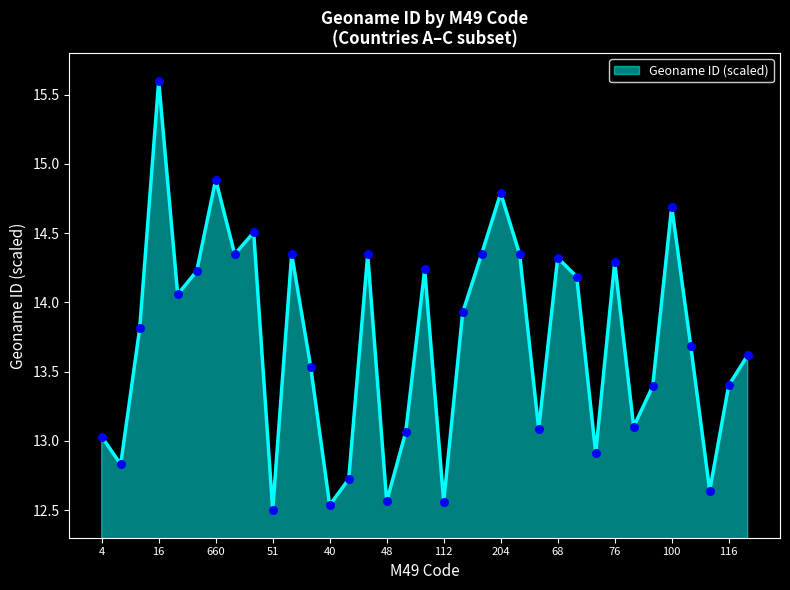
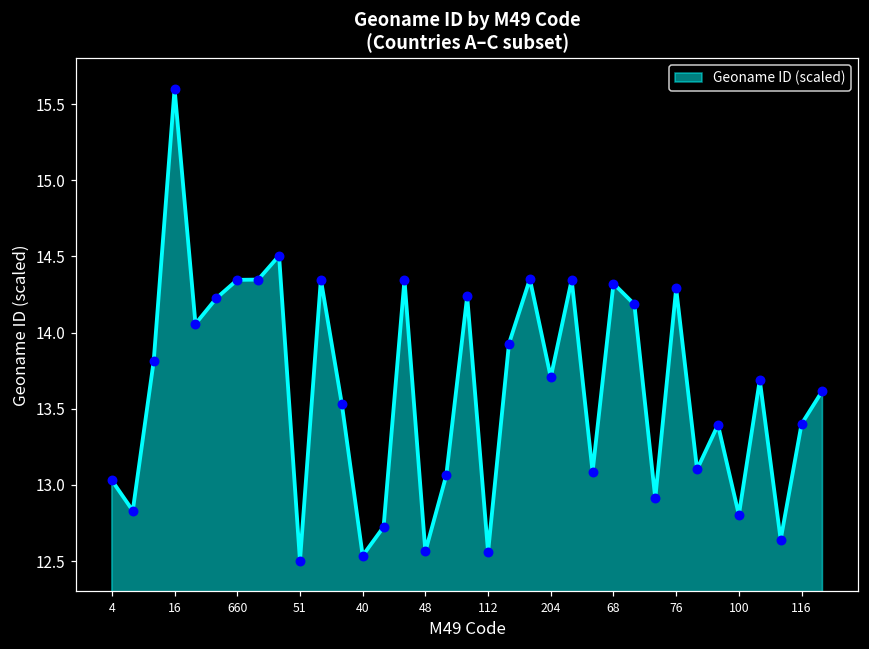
660: 14.89 -> 14.35
204: 14.79 -> 13.71
100: 14.69 -> 12.80
